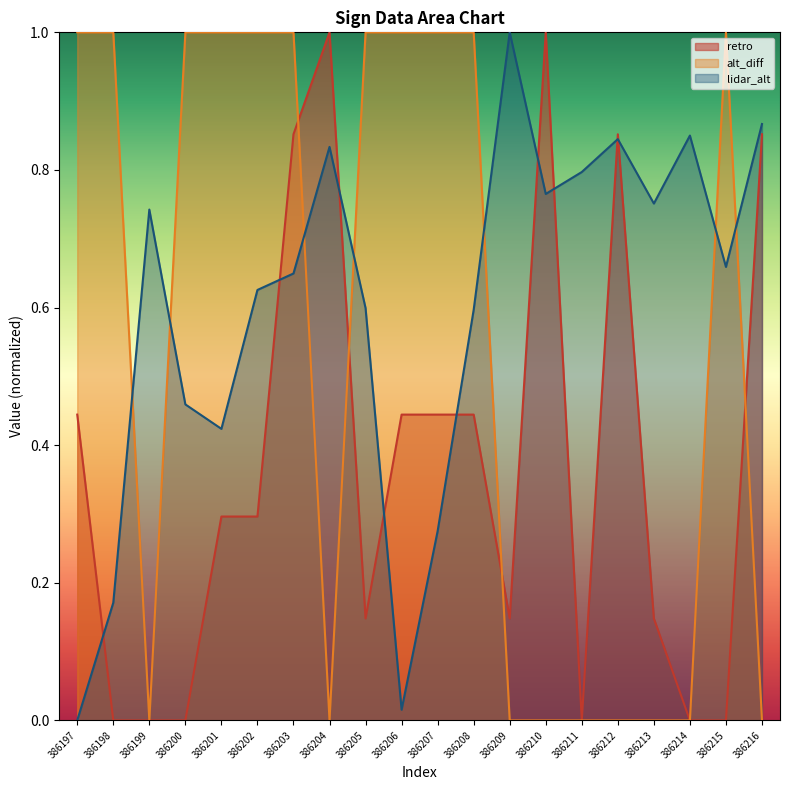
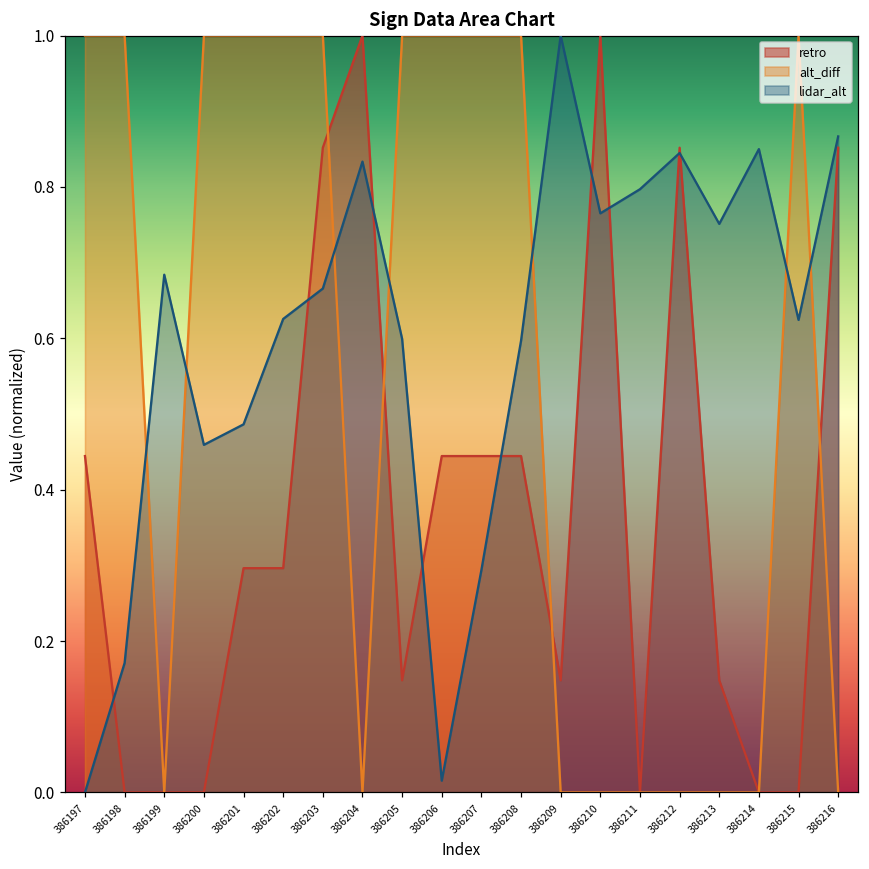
lidar_alt, 386199: 0.74 -> 0.68
lidar_alt, 386201: 0.42 -> 0.49
lidar_alt, 386203: 0.65 -> 0.67
lidar_alt, 386207: 0.28 -> 0.29
lidar_alt, 386215: 0.66 -> 0.62
